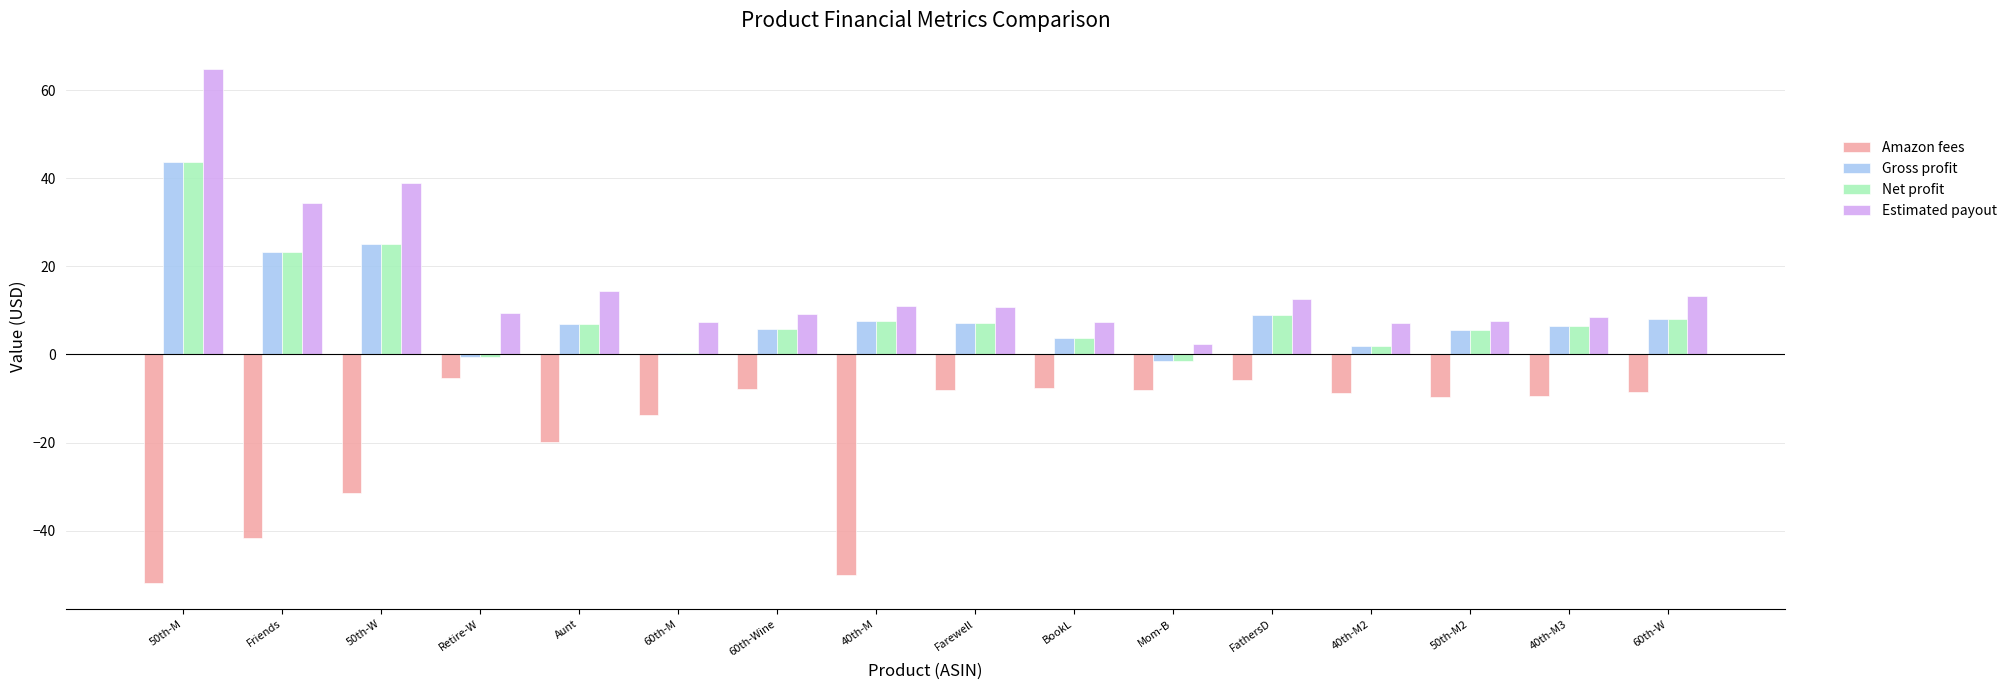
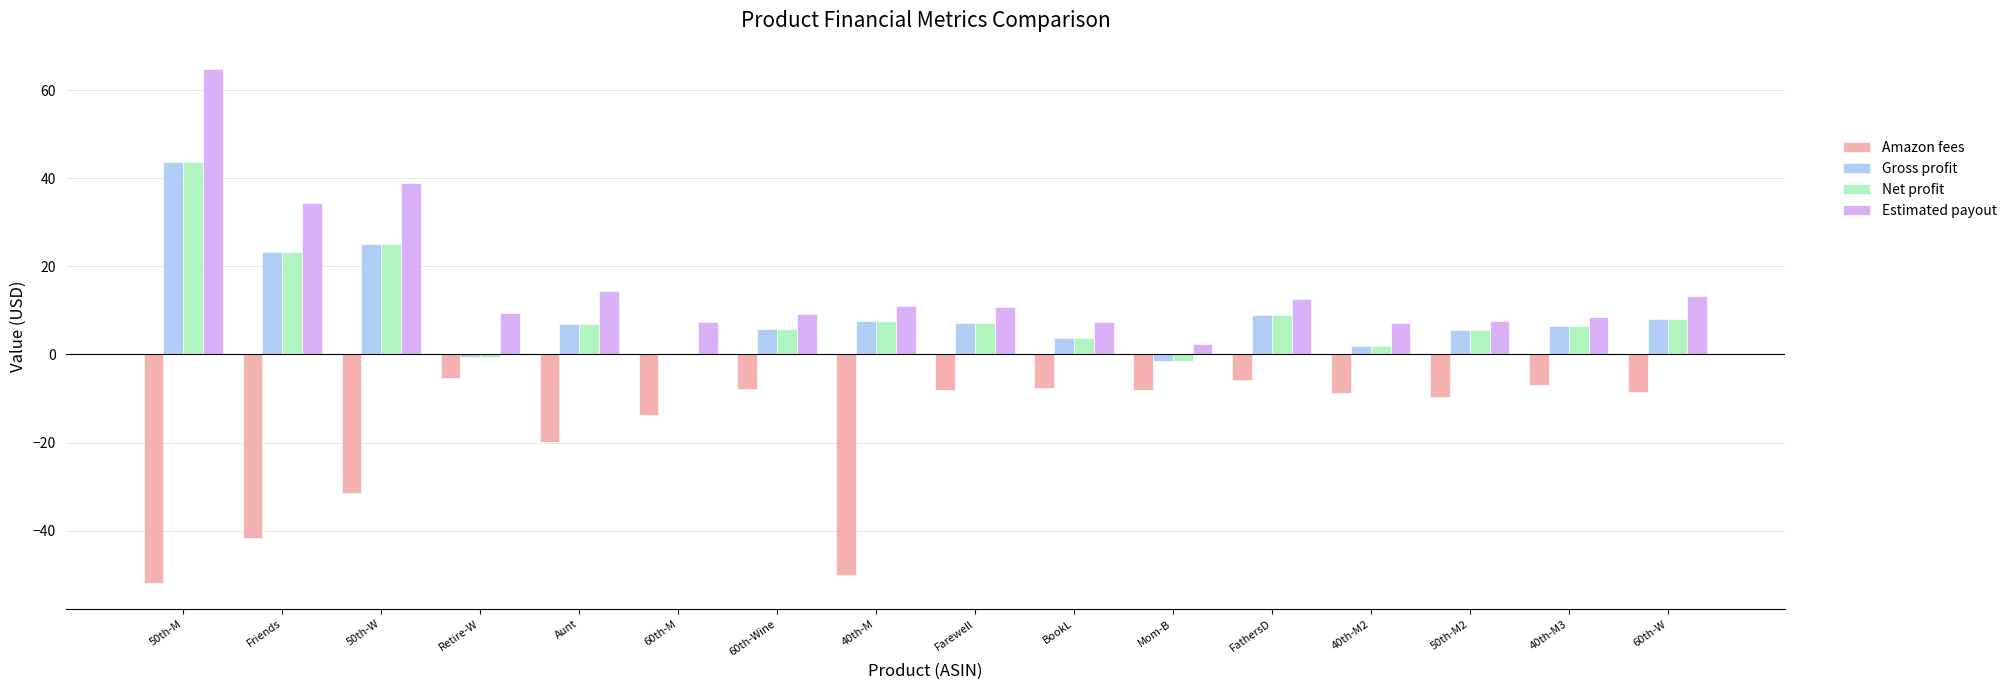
Amazon fees, 40th-M3: -10 -> -7
